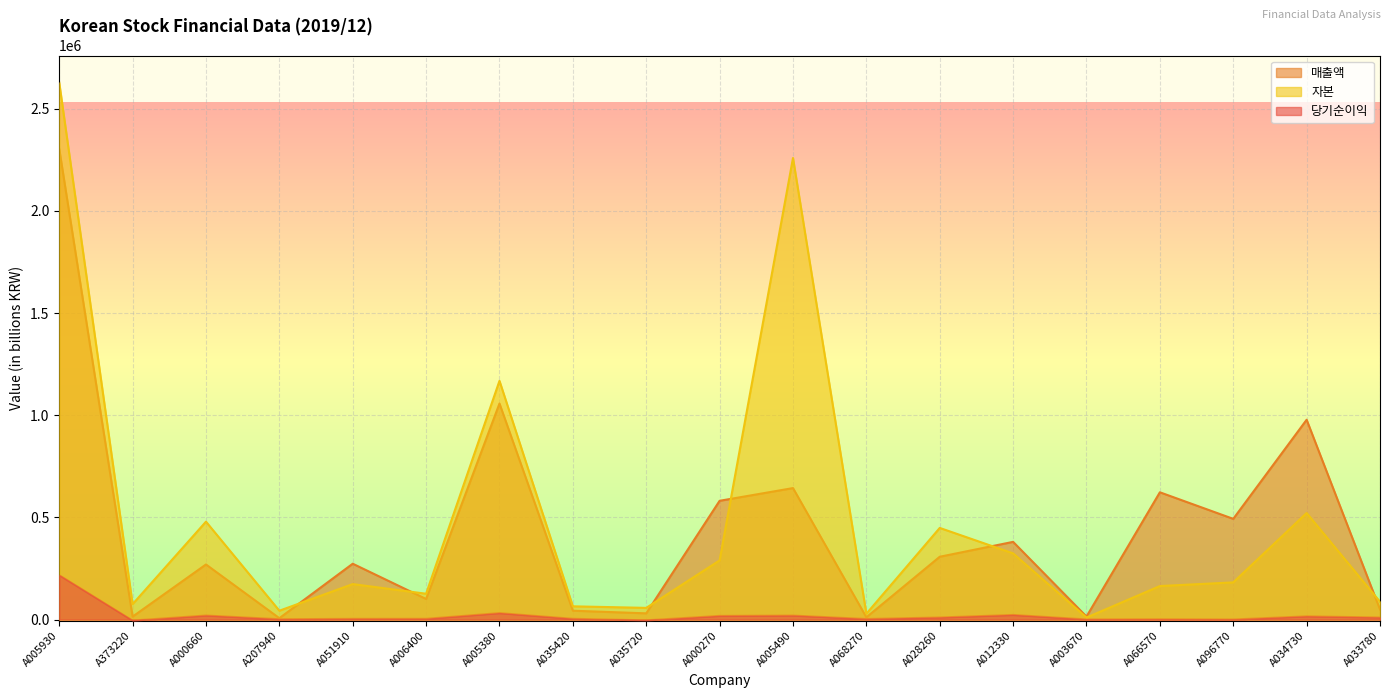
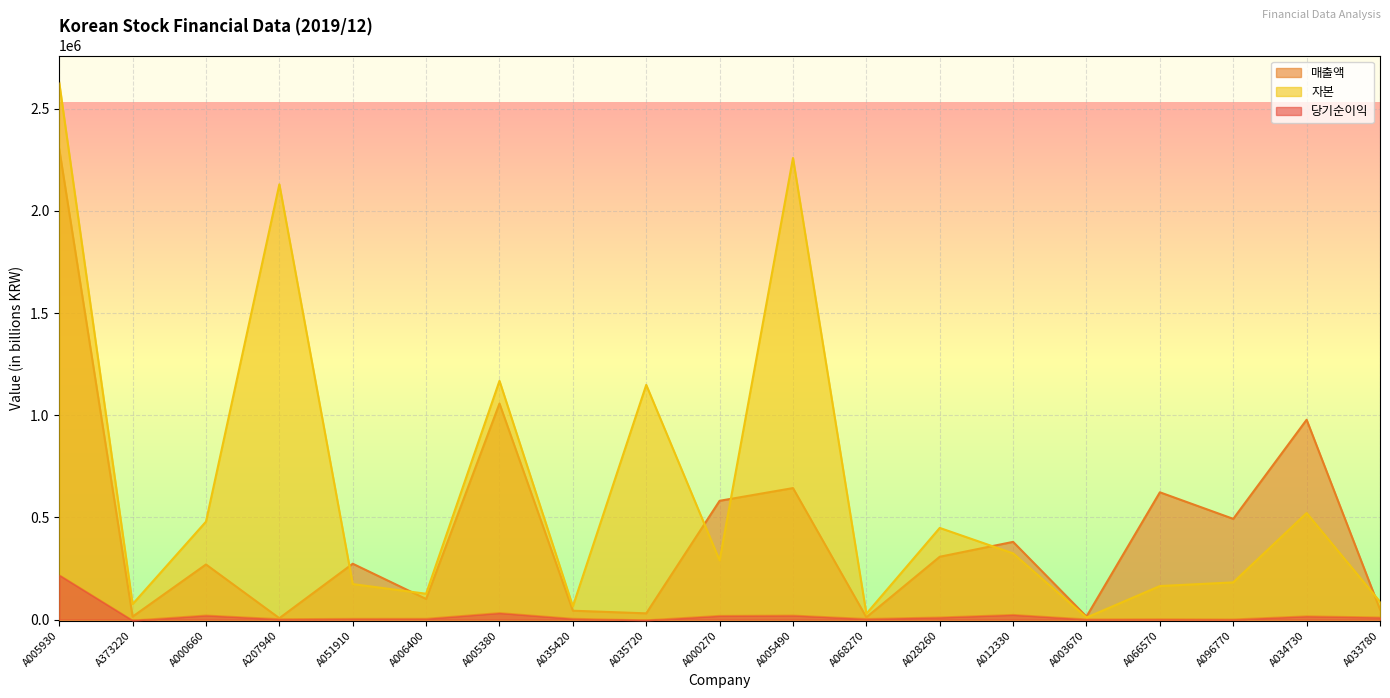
자본, A207940: 40000 -> 2130000
자본, A035720: 60000 -> 1150000
